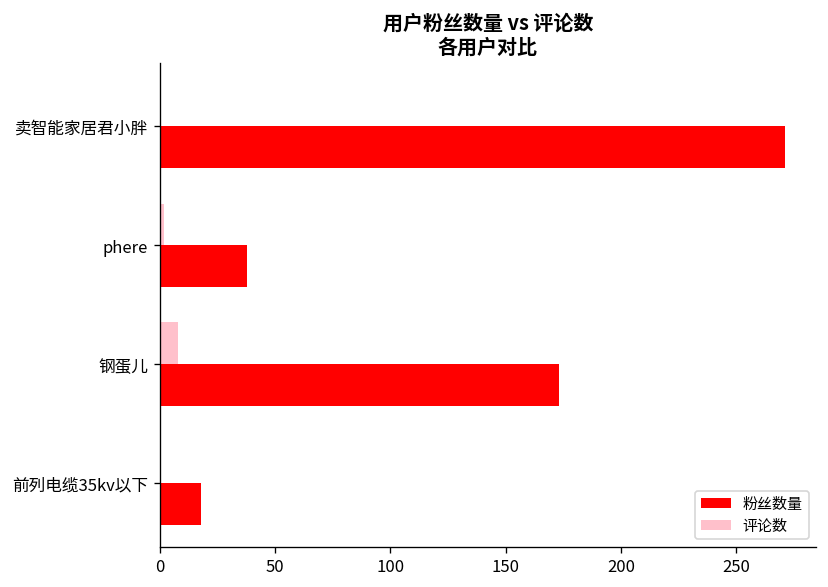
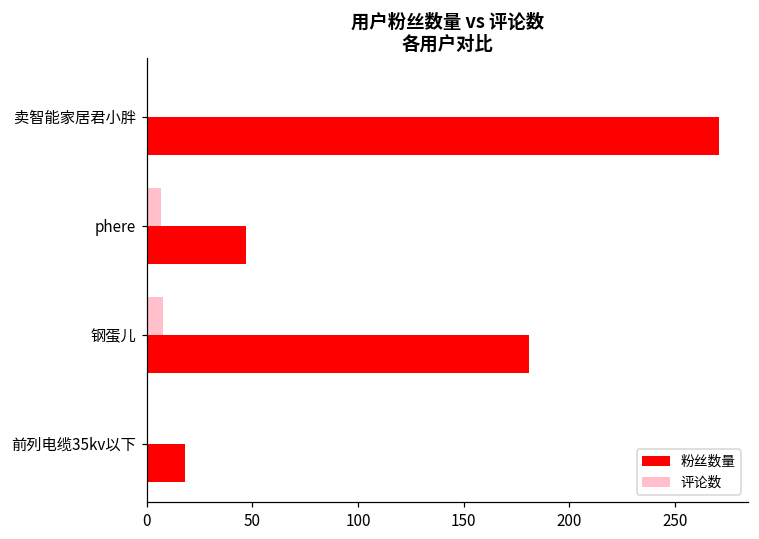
评论数, phere: 2 -> 7
粉丝数量, phere: 38 -> 47
粉丝数量, 钢蛋儿: 173 -> 181
